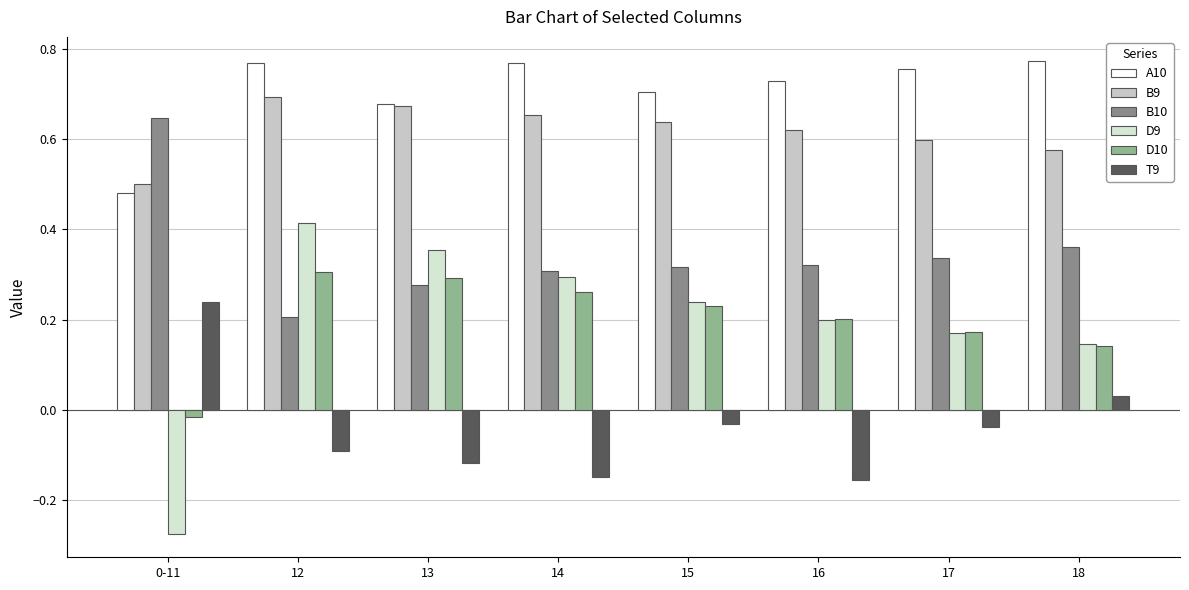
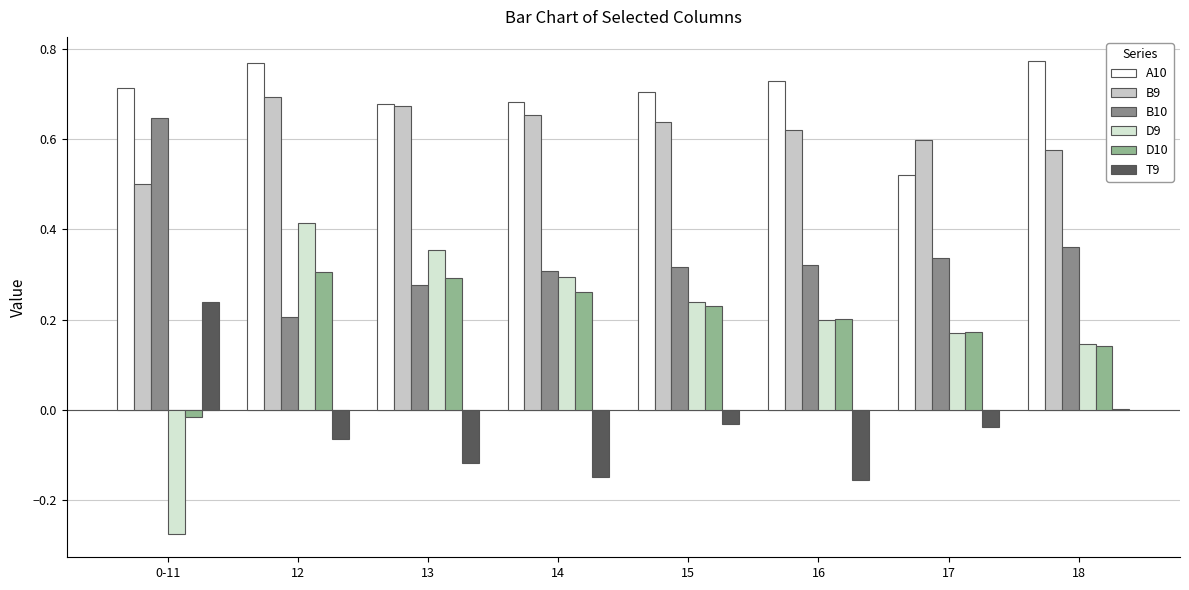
A10, 0-11: 0.48 -> 0.71
T9, 12: -0.09 -> -0.06
A10, 14: 0.77 -> 0.68
A10, 17: 0.75 -> 0.52
T9, 18: 0.03 -> 0.00
